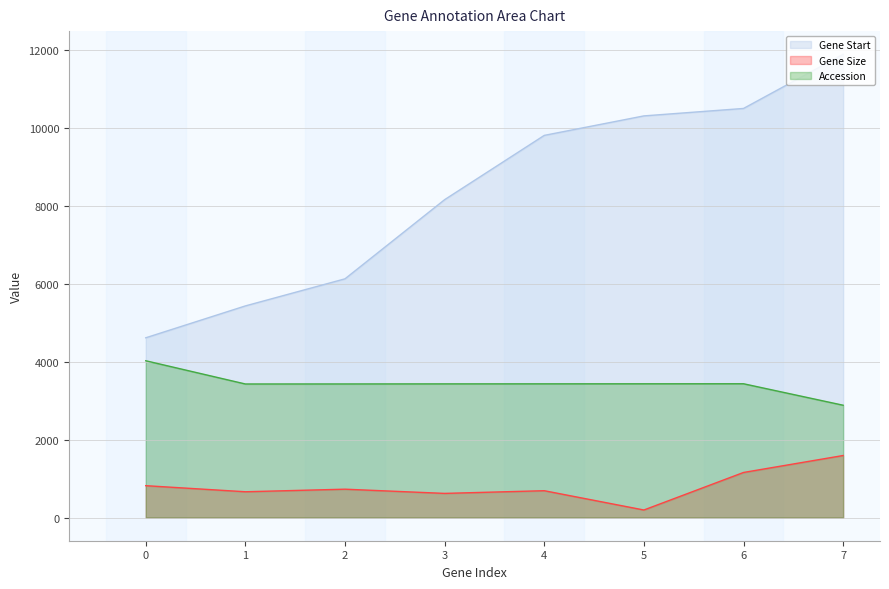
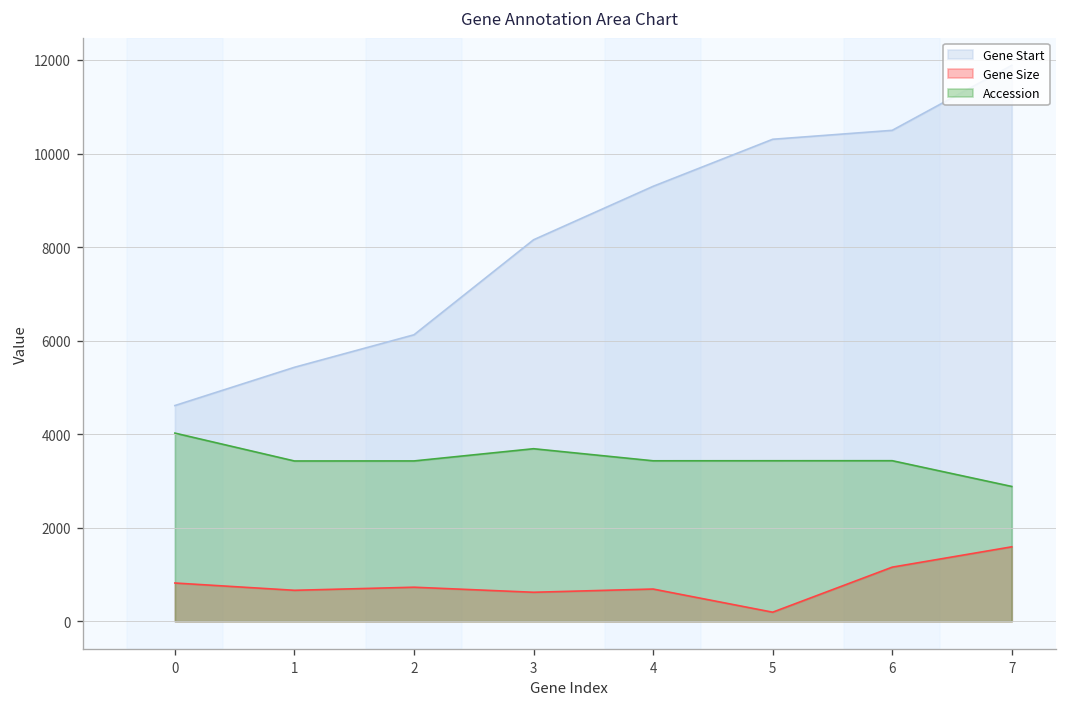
Accession, 3: 3400 -> 3700
Gene Start, 4: 9800 -> 9300
